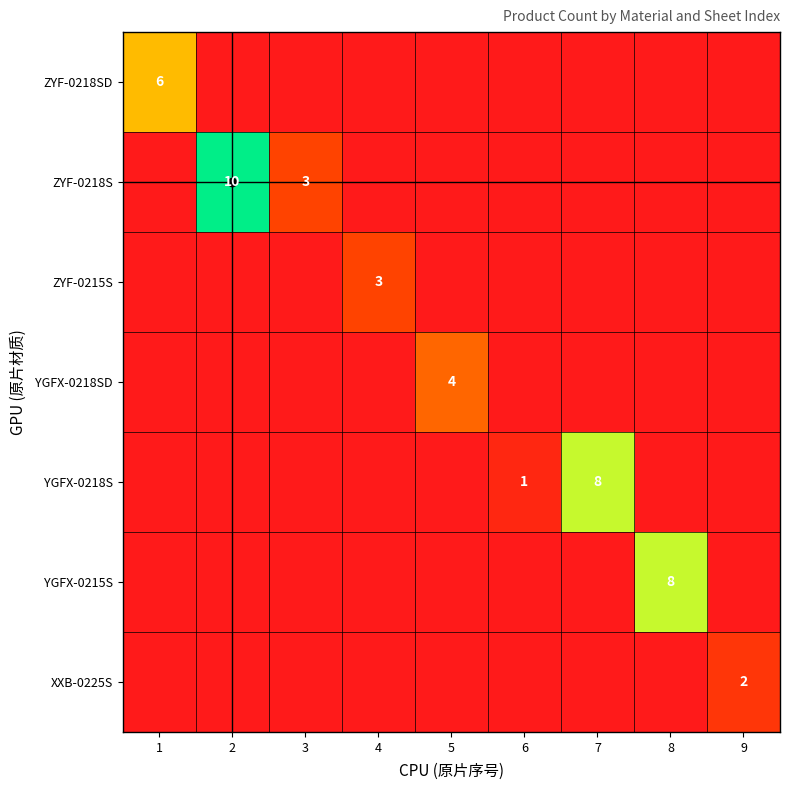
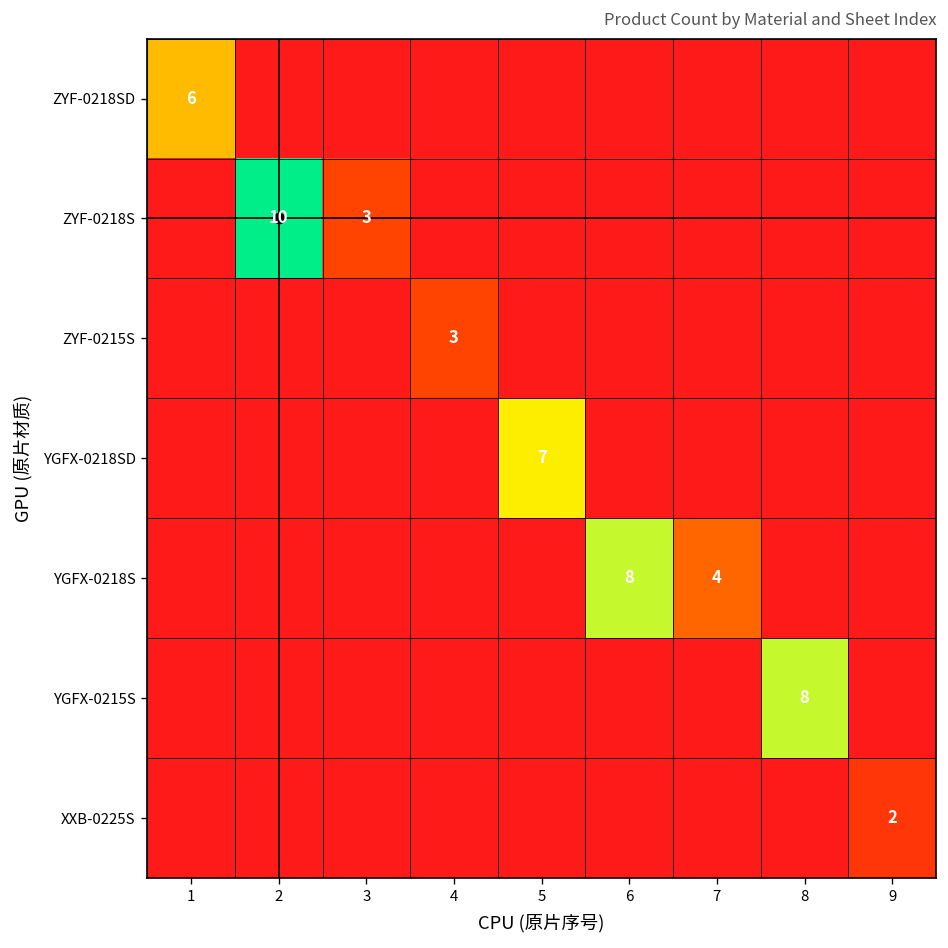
YGFX-0218SD, 5: 4 -> 7
YGFX-0218S, 6: 1 -> 8
YGFX-0218S, 7: 8 -> 4
